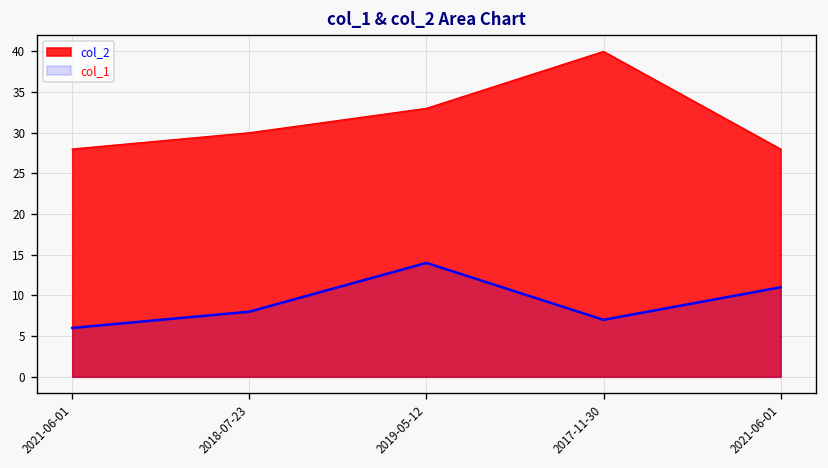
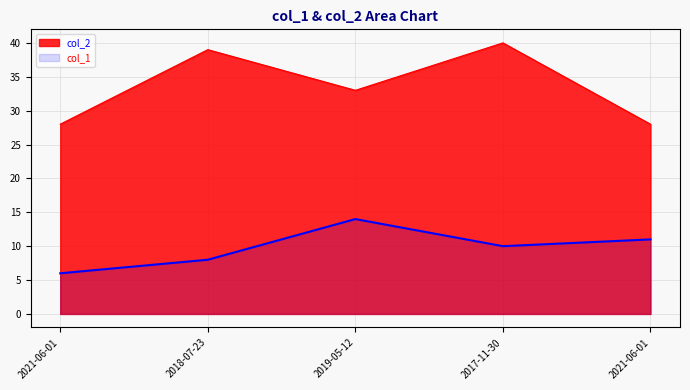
col_2, 2018-07-23: 30 -> 39
col_1, 2017-11-30: 7 -> 10
